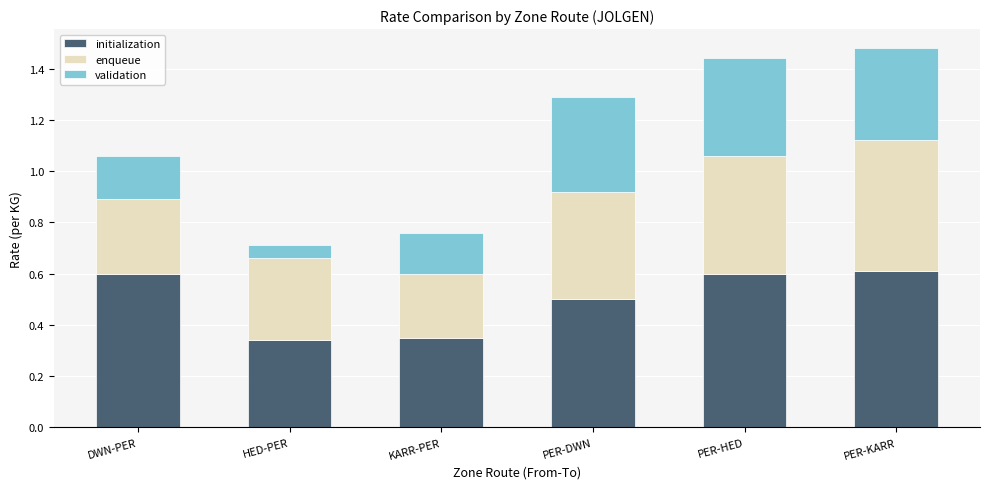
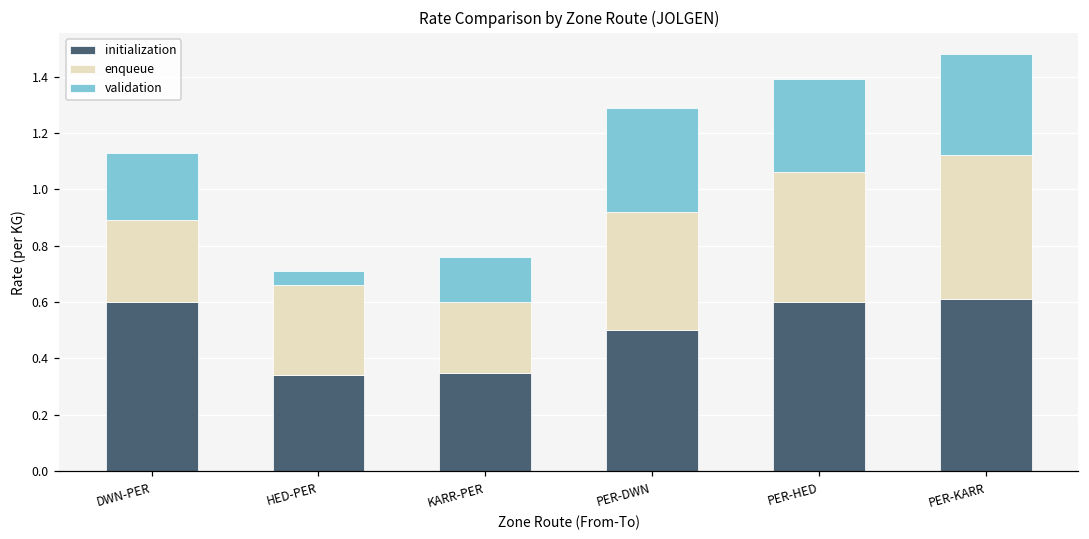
validation, DWN-PER: 0.17 -> 0.24
validation, PER-HED: 0.38 -> 0.33
